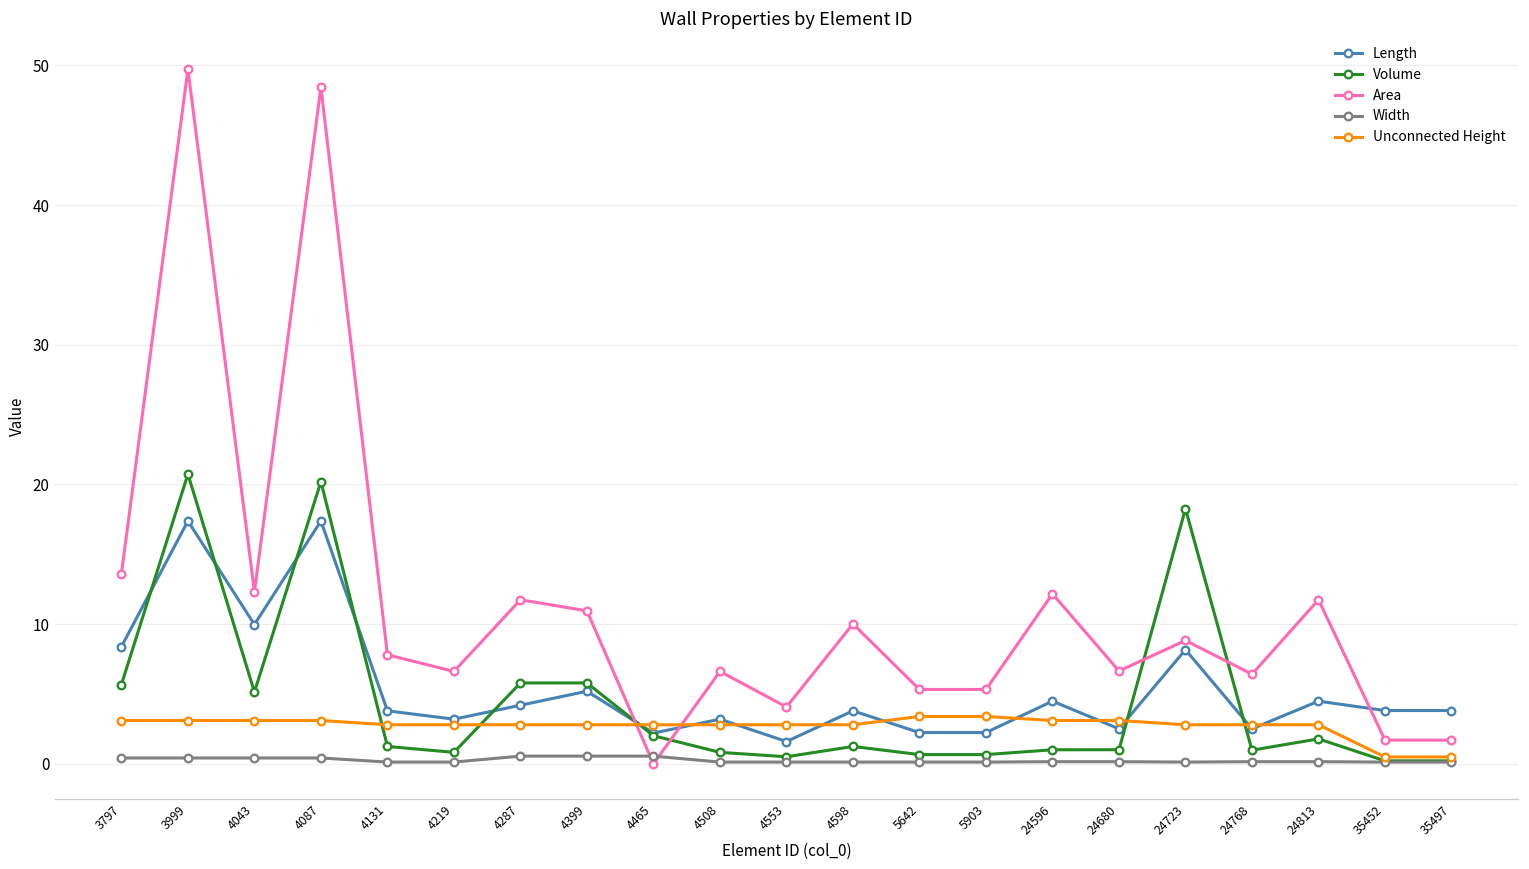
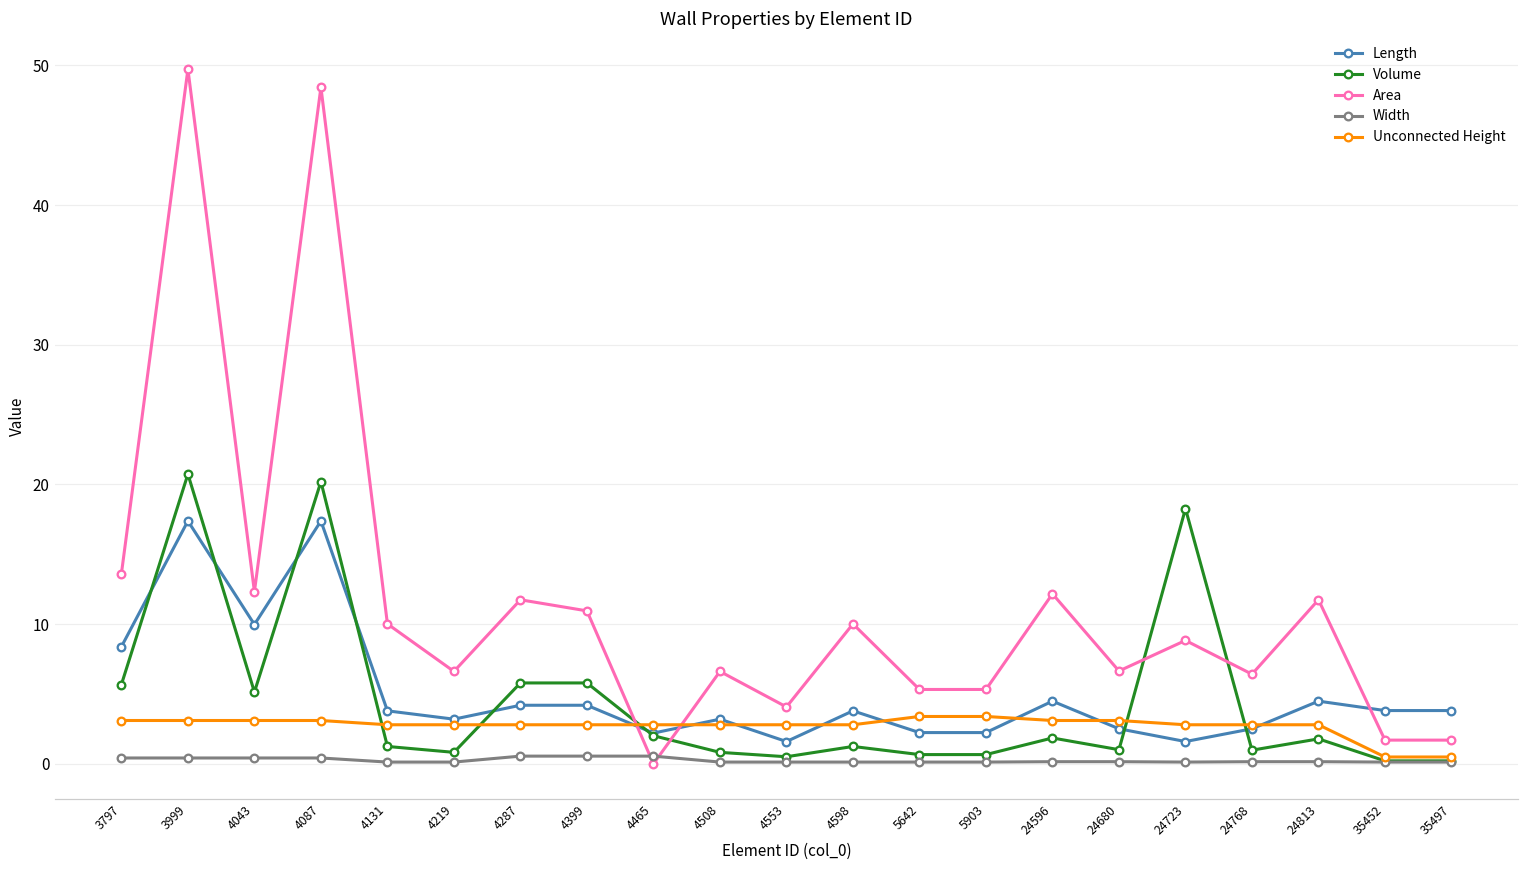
Area, 4131: 7.8 -> 10.0
Length, 4399: 5.2 -> 4.2
Volume, 24596: 1.0 -> 1.8
Length, 24723: 8.2 -> 1.6
